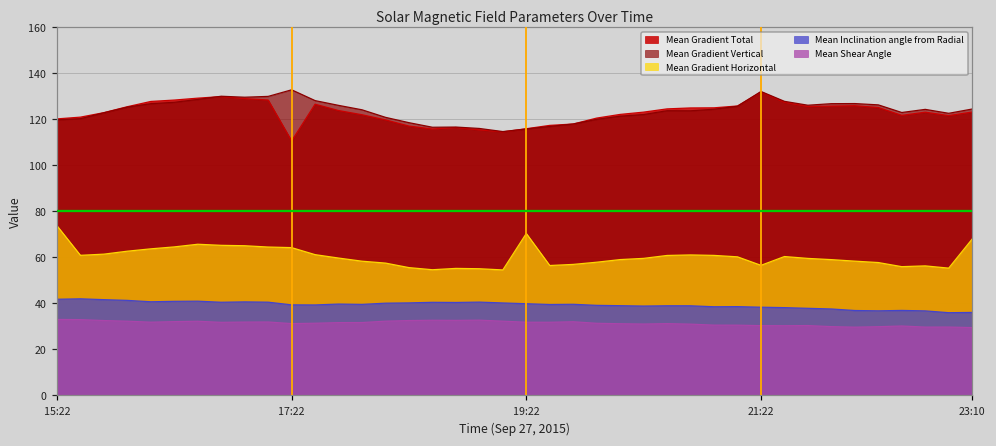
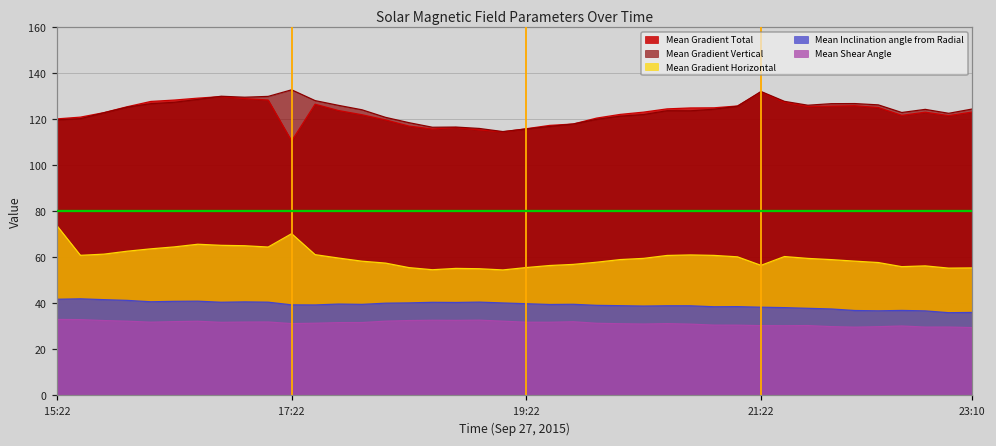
Mean Gradient Horizontal, 17:22: 64 -> 70
Mean Gradient Horizontal, 19:22: 70 -> 56
Mean Gradient Horizontal, 23:10: 68 -> 55
